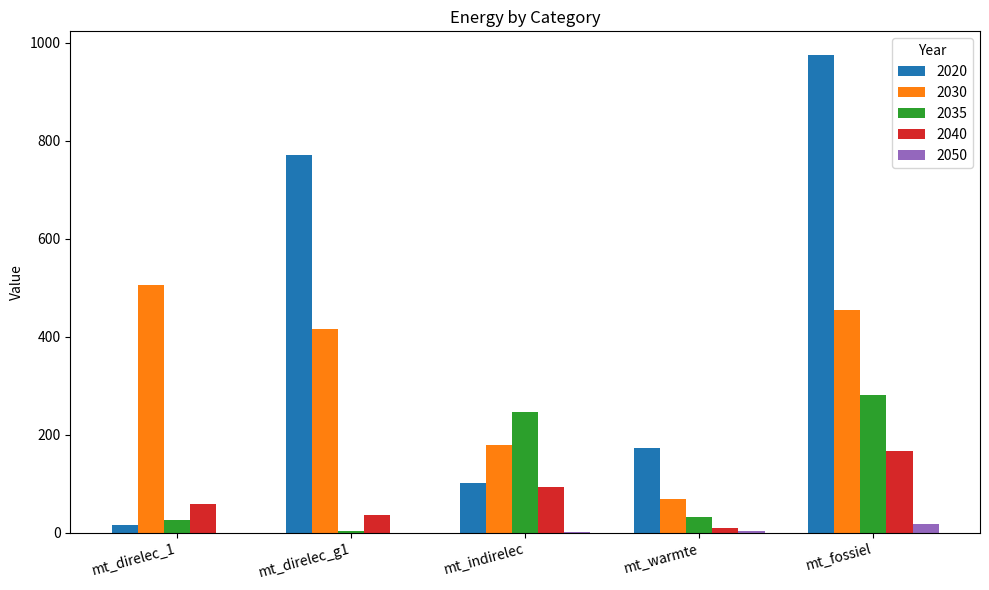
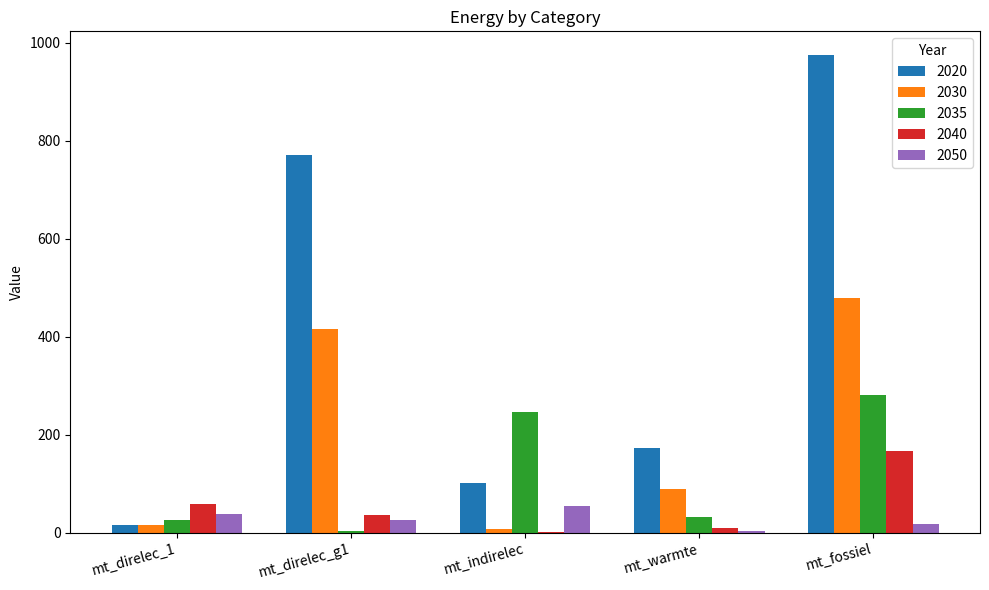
2030, mt_direlec_1: 510 -> 20
2050, mt_direlec_1: 0 -> 40
2050, mt_direlec_g1: 0 -> 30
2030, mt_indirelec: 180 -> 10
2040, mt_indirelec: 90 -> 0
2050, mt_indirelec: 0 -> 60
2030, mt_warmte: 70 -> 90
2030, mt_fossiel: 450 -> 480
